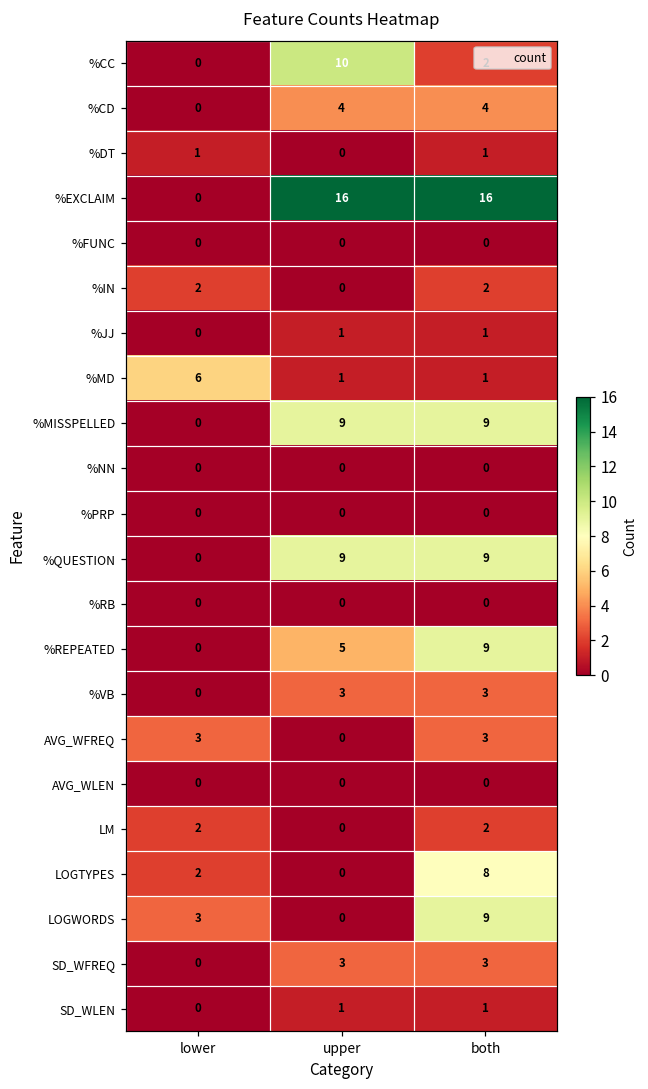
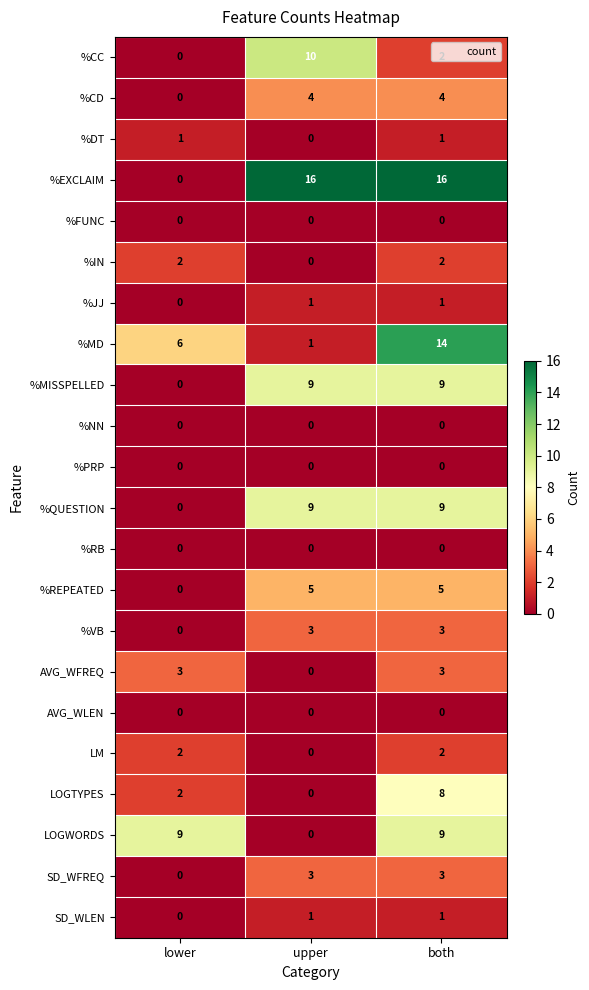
%MD, both: 1 -> 14
%REPEATED, both: 9 -> 5
LOGWORDS, lower: 3 -> 9
